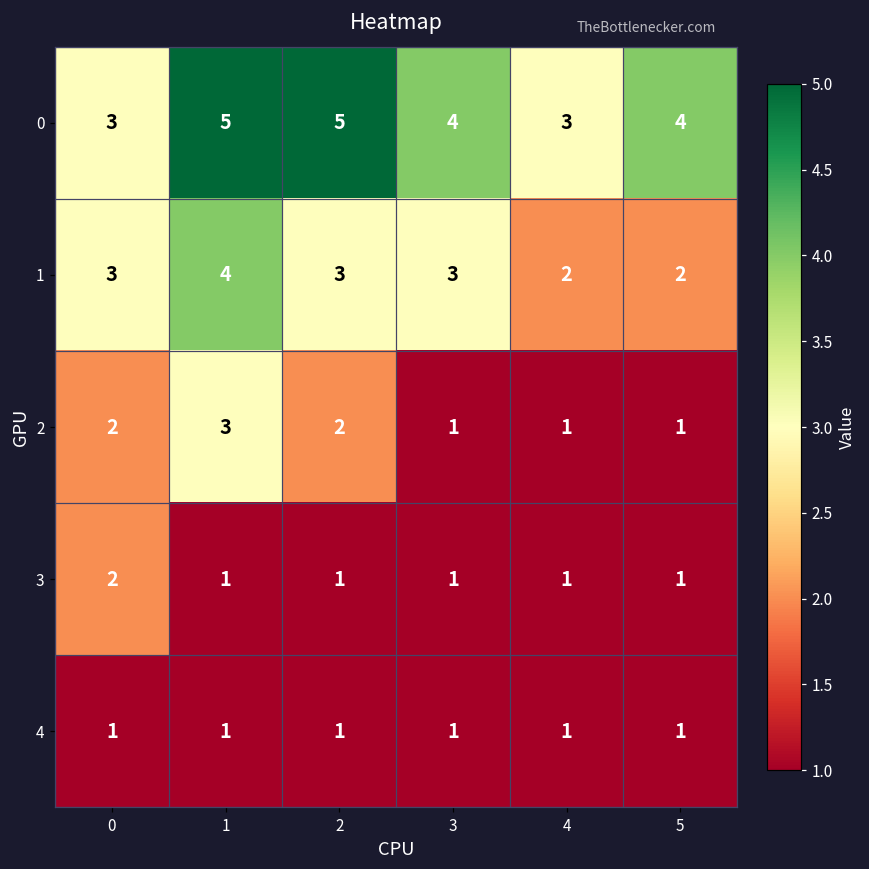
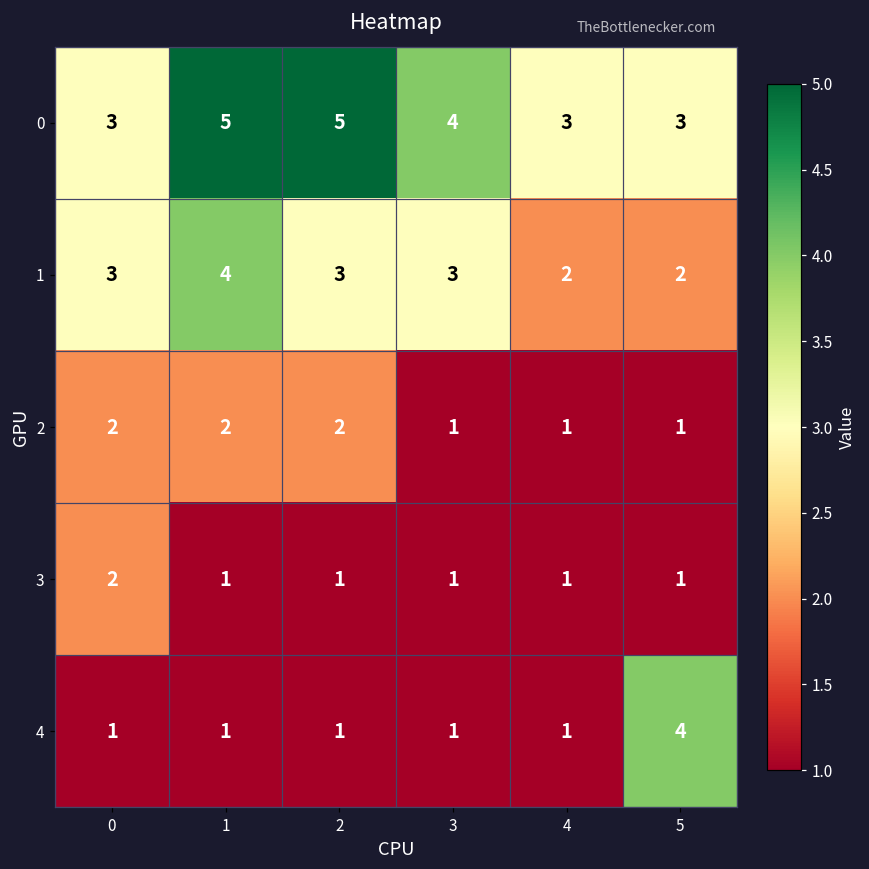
0, 5: 4 -> 3
2, 1: 3 -> 2
4, 5: 1 -> 4
